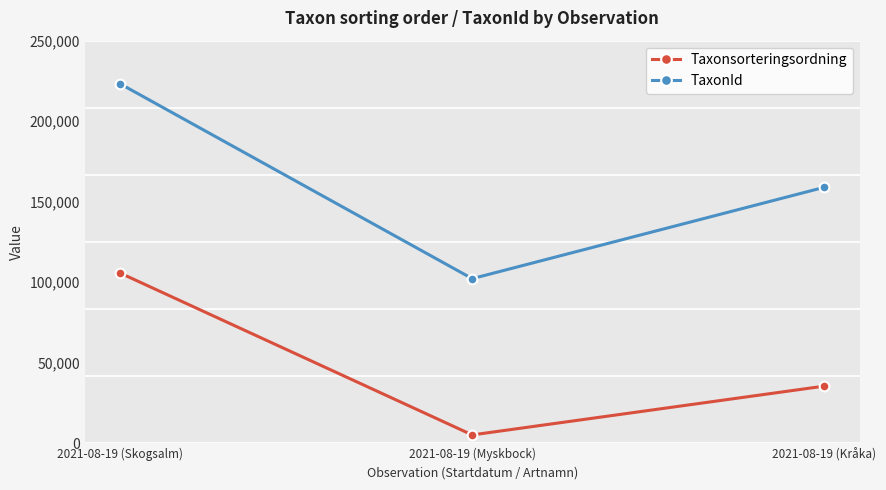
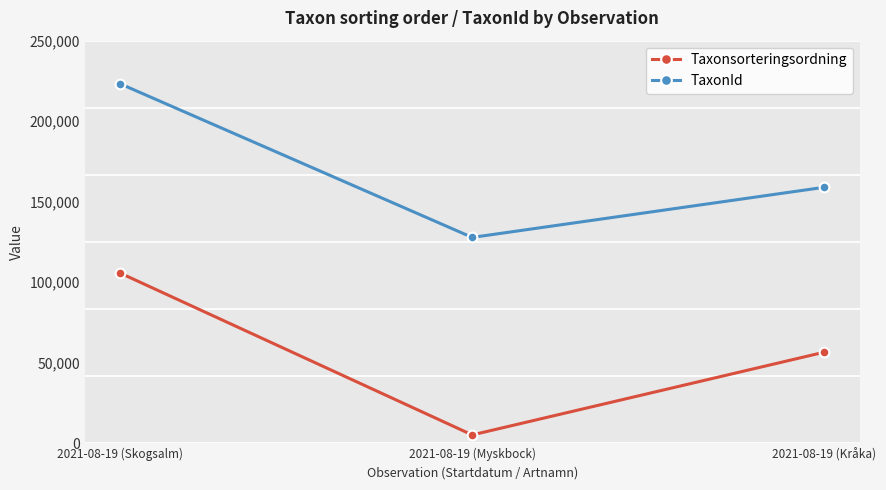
TaxonId, 2021-08-19 (Myskbock): 102,000 -> 128,000
Taxonsorteringsordning, 2021-08-19 (Kråka): 35,000 -> 57,000
